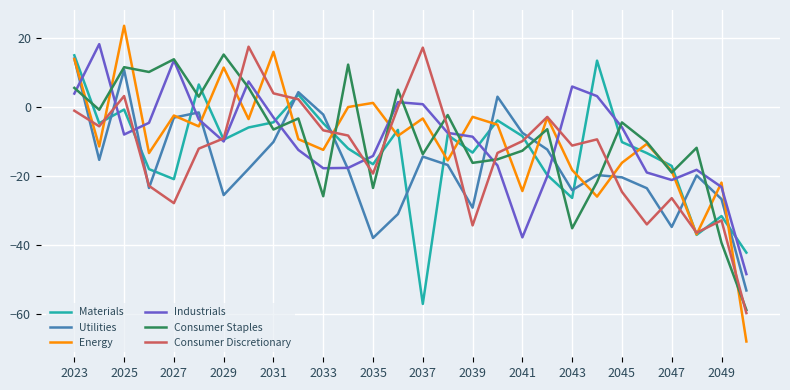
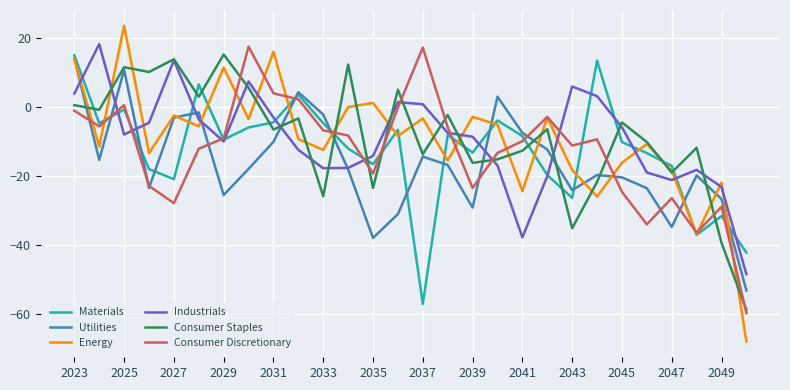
Consumer Staples, 2023: 6 -> 1
Consumer Discretionary, 2025: 3 -> 1
Consumer Discretionary, 2039: -34 -> -23
Consumer Discretionary, 2049: -33 -> -29
